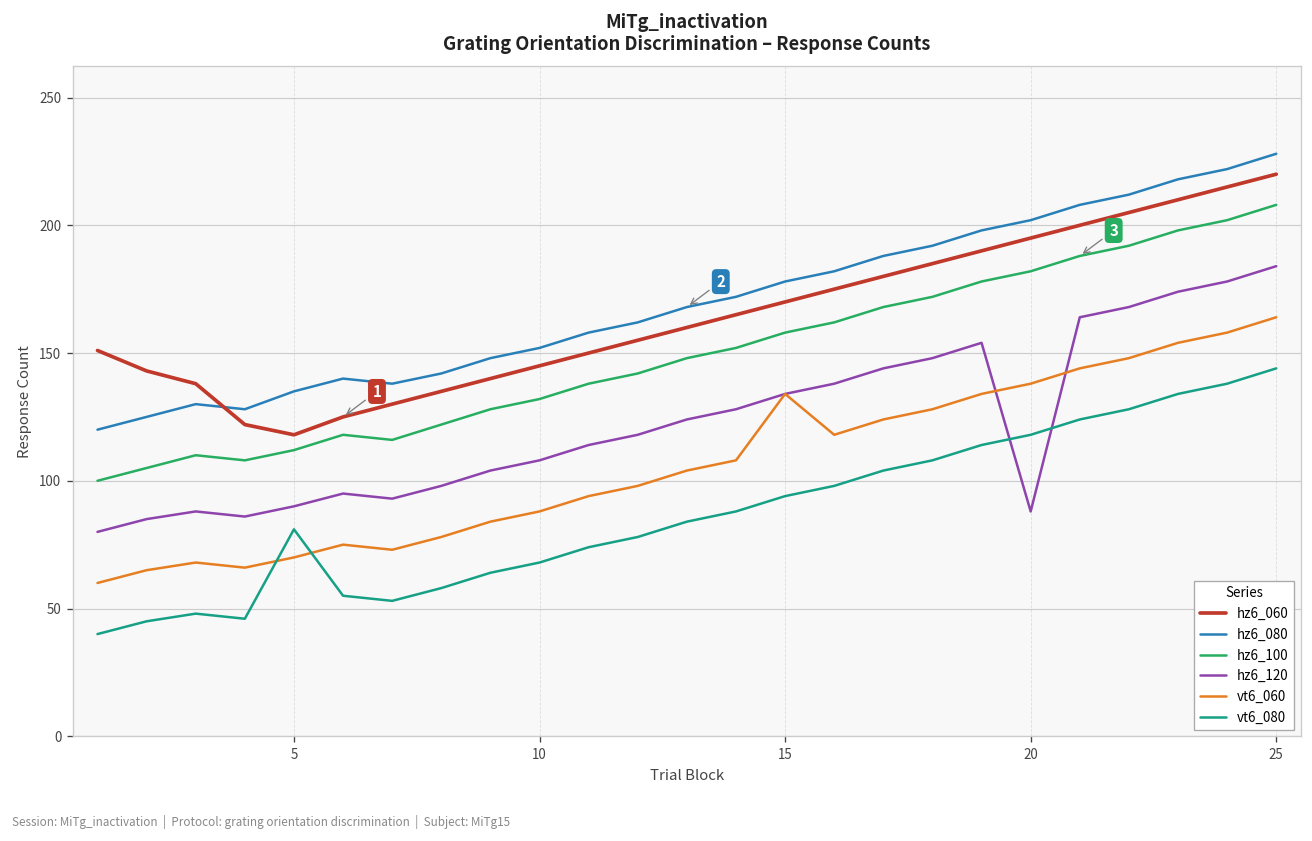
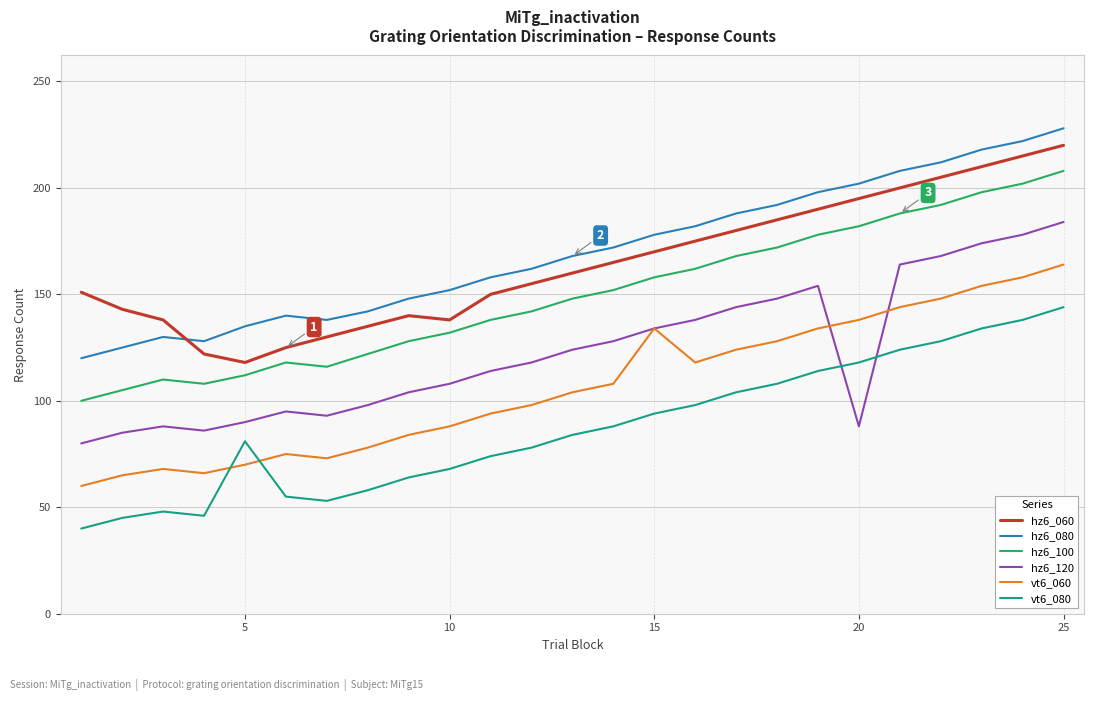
hz6_060, 10: 145 -> 138
